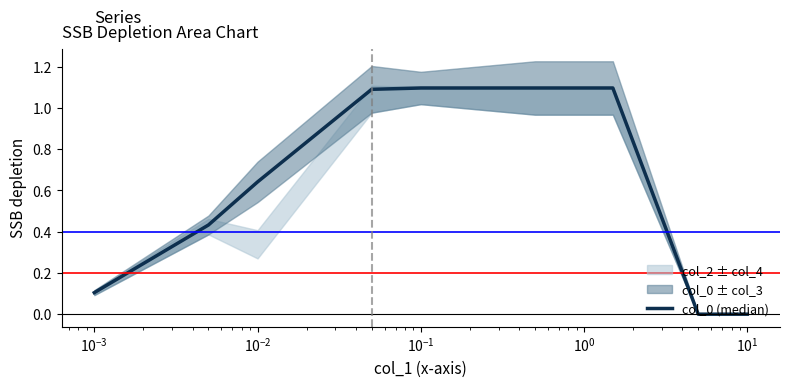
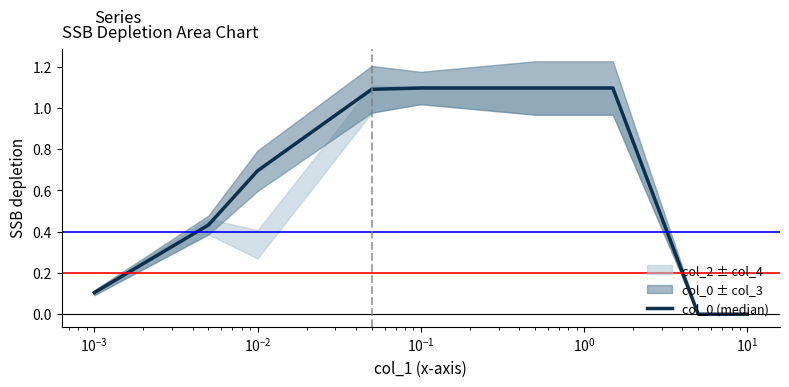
col_0 (median), 10^-2: 0.64 -> 0.70
